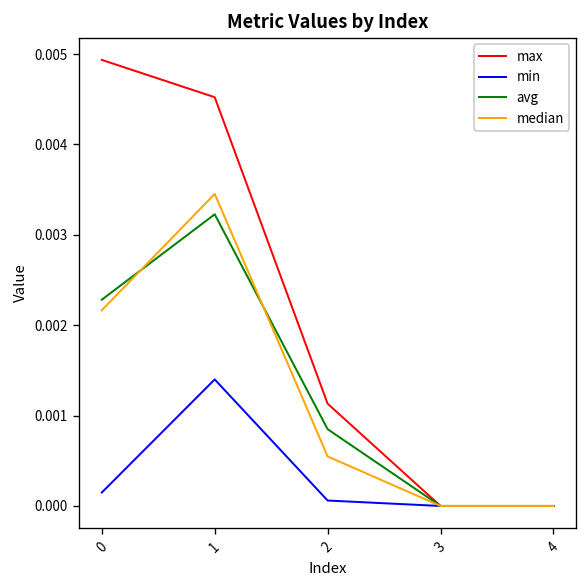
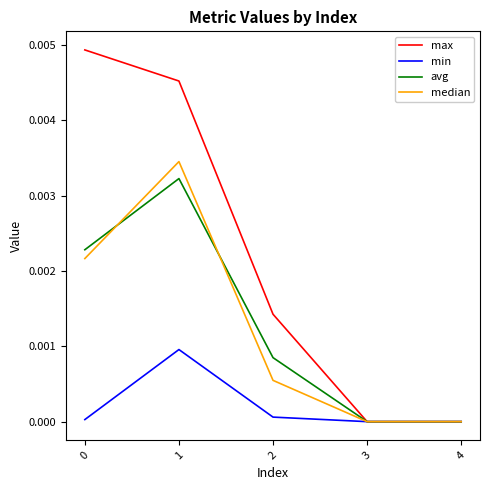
min, 0: 0.0001 -> 0.0000
min, 1: 0.0014 -> 0.0010
max, 2: 0.0011 -> 0.0014
